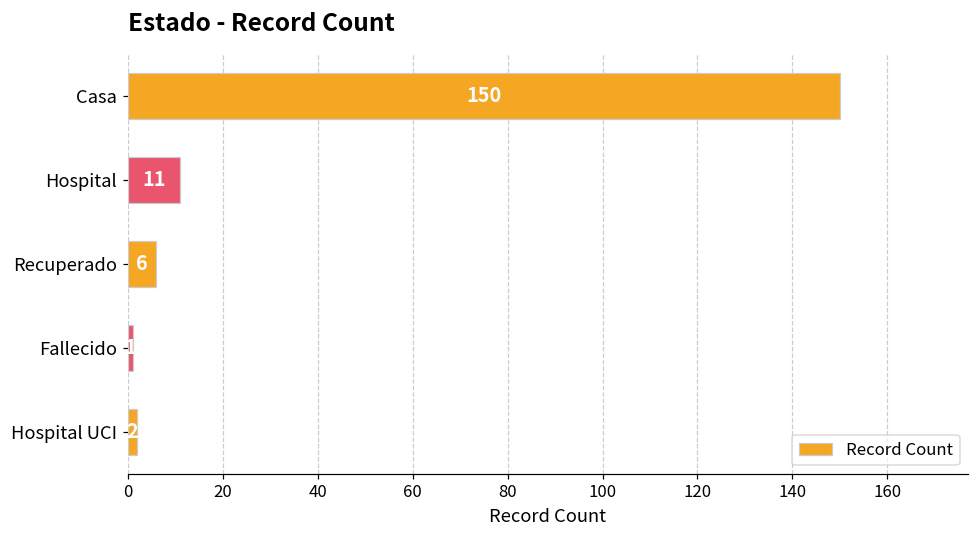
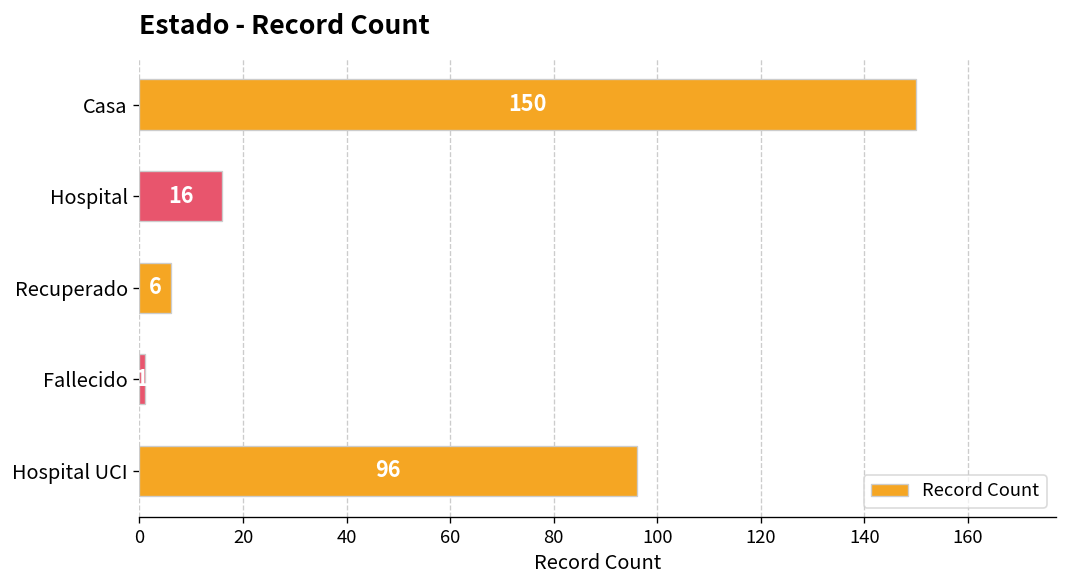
Hospital: 11 -> 16
Hospital UCI: 2 -> 96
